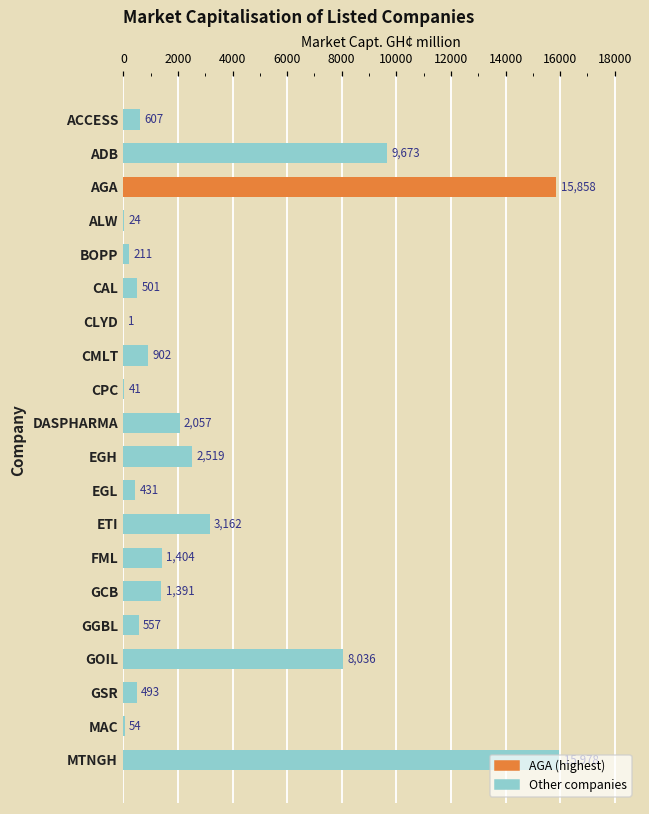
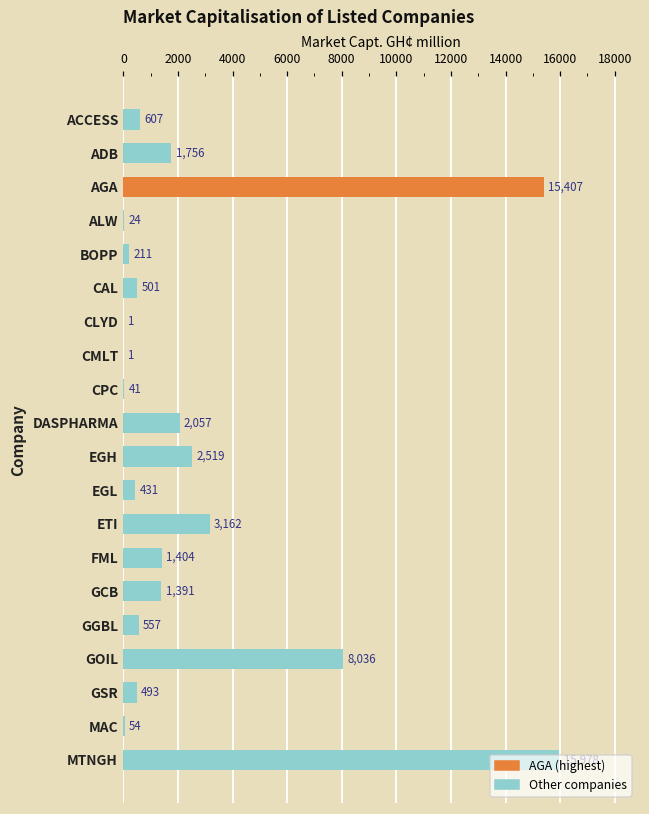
ADB: 9,673 -> 1,756
AGA: 15,858 -> 15,407
CMLT: 902 -> 1
